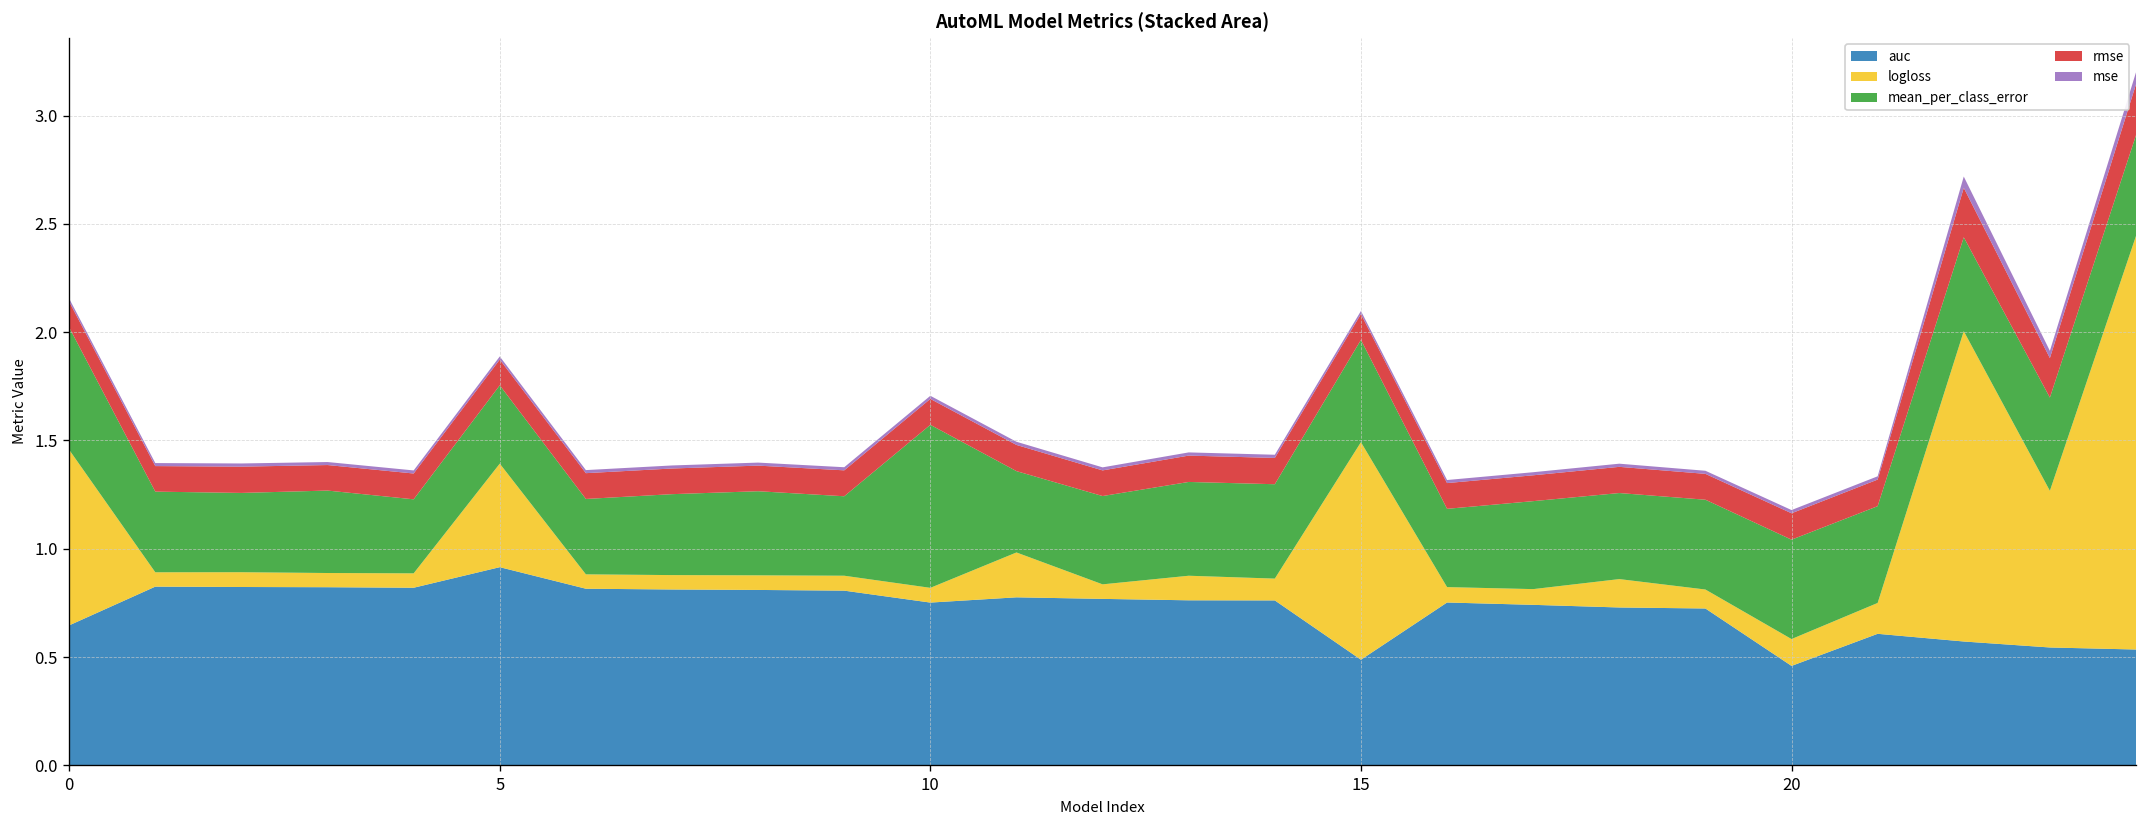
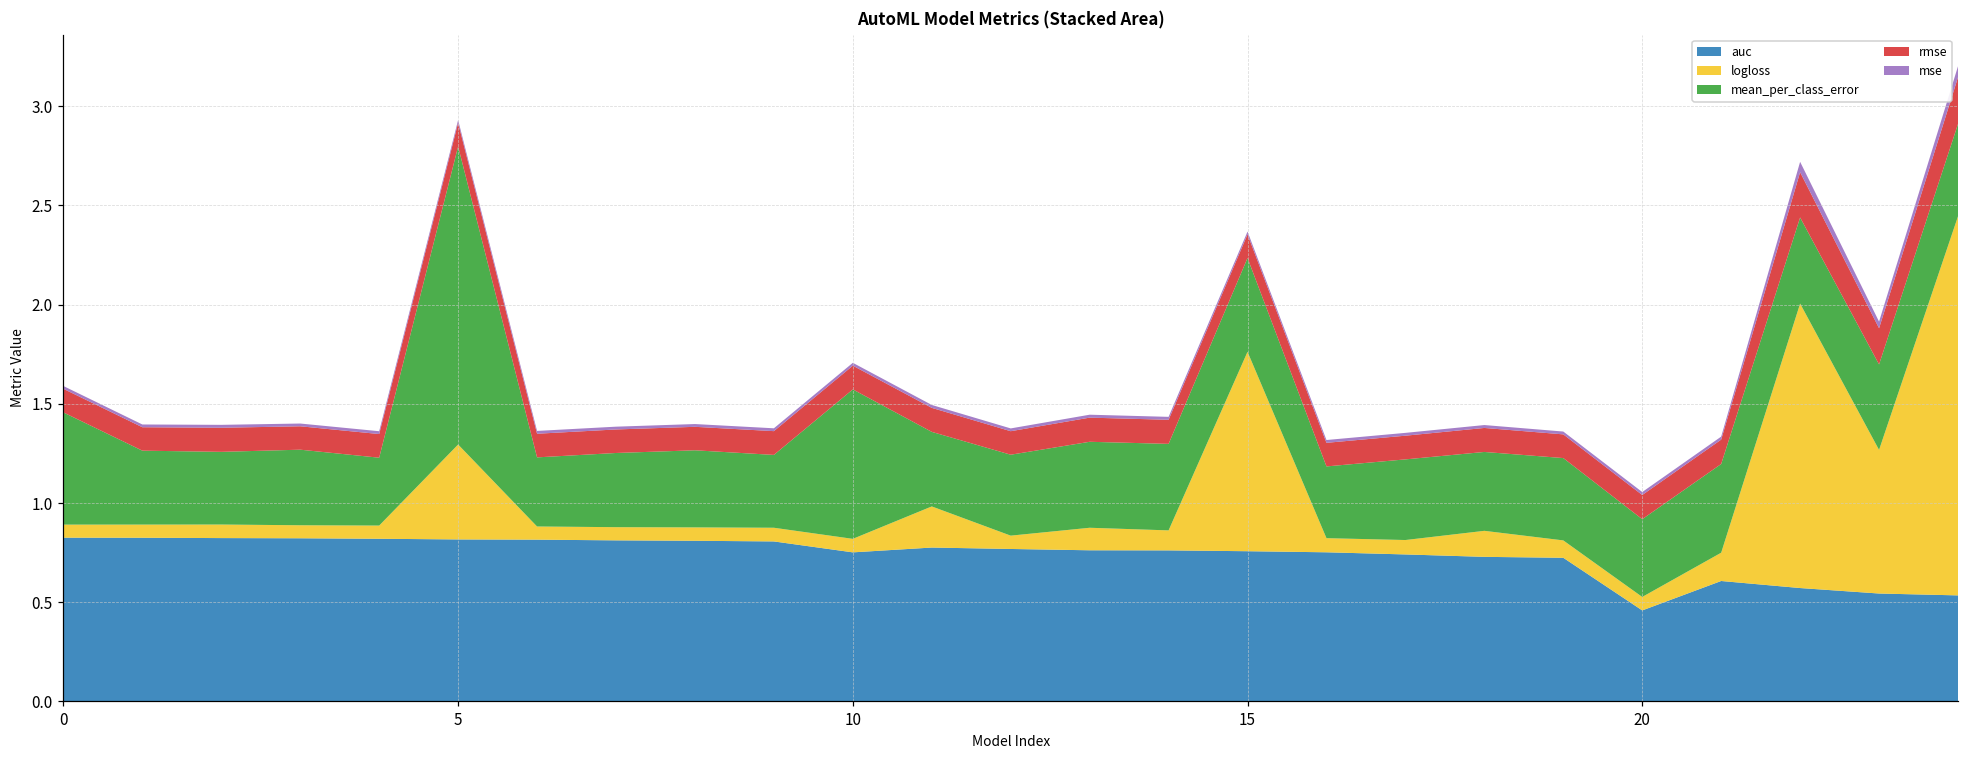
auc, 0: 0.65 -> 0.83
logloss, 0: 0.81 -> 0.07
auc, 5: 0.91 -> 0.82
mean_per_class_error, 5: 0.36 -> 1.50
auc, 15: 0.49 -> 0.76
logloss, 20: 0.12 -> 0.07
mean_per_class_error, 20: 0.46 -> 0.39
